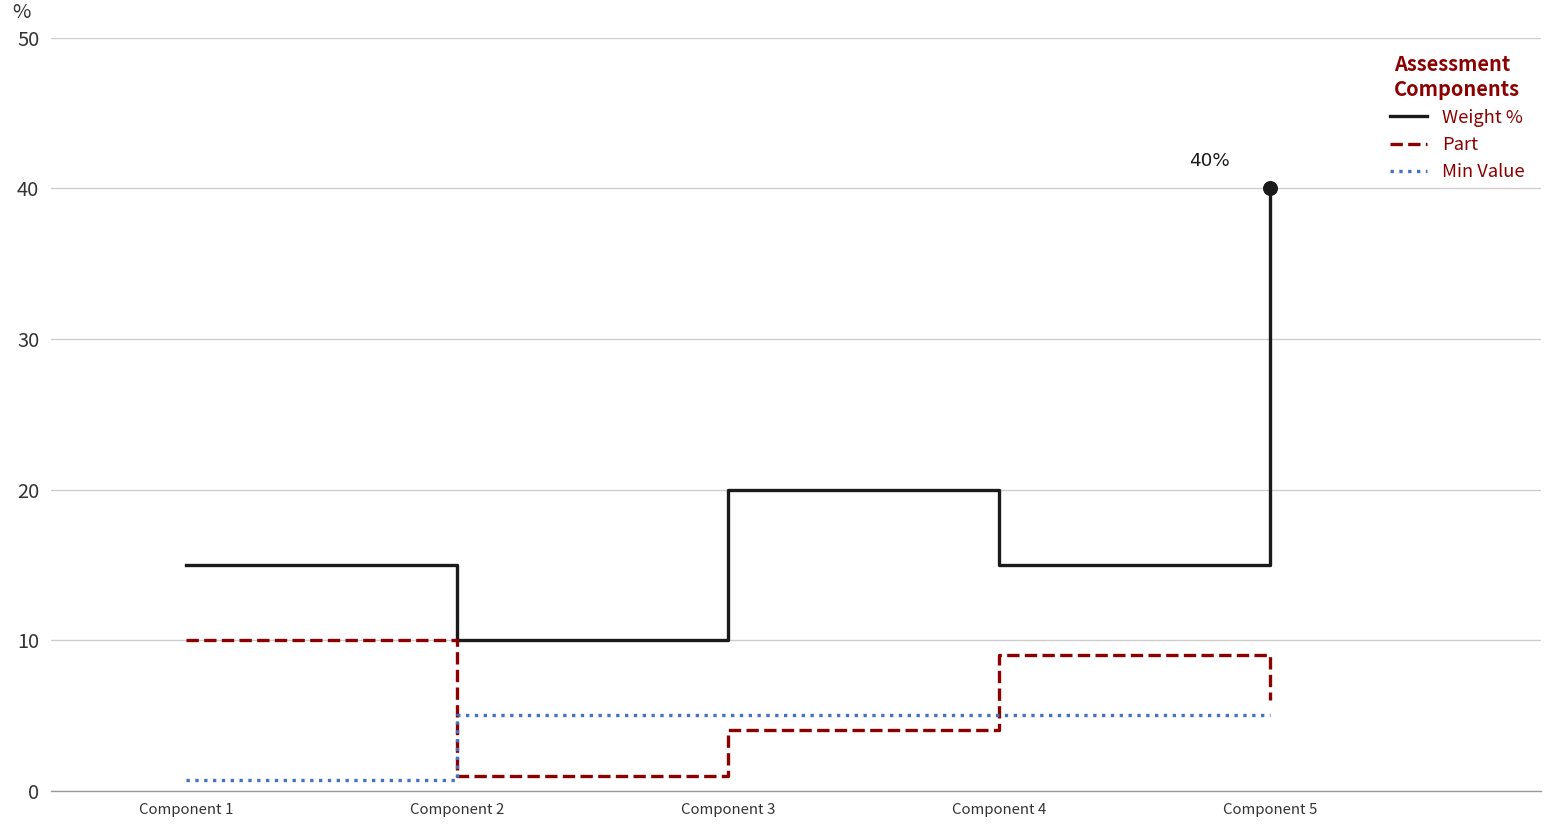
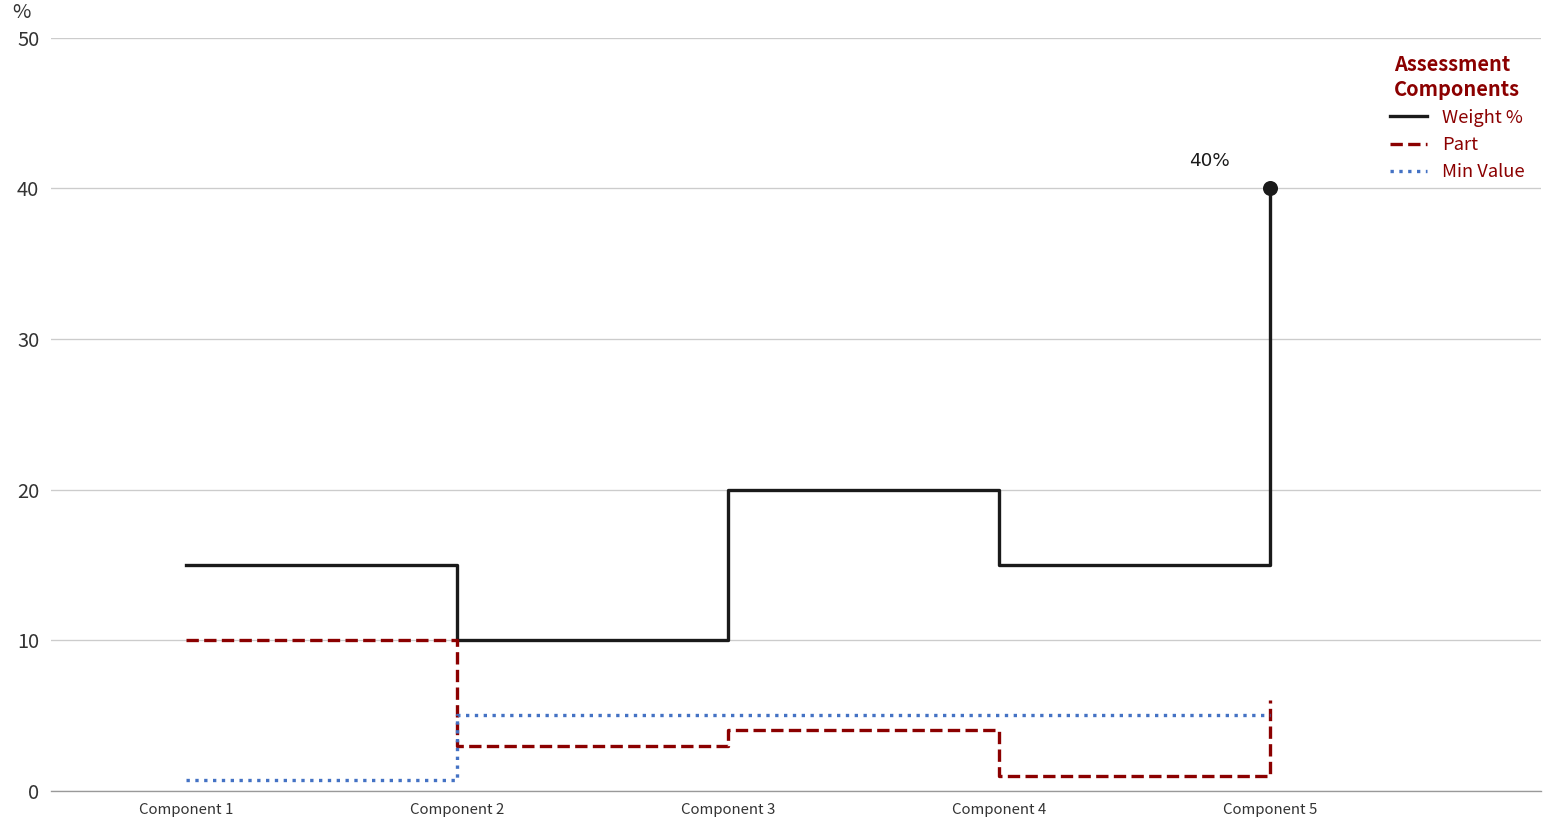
Part, Component 2: 1 -> 3
Part, Component 4: 9 -> 1
